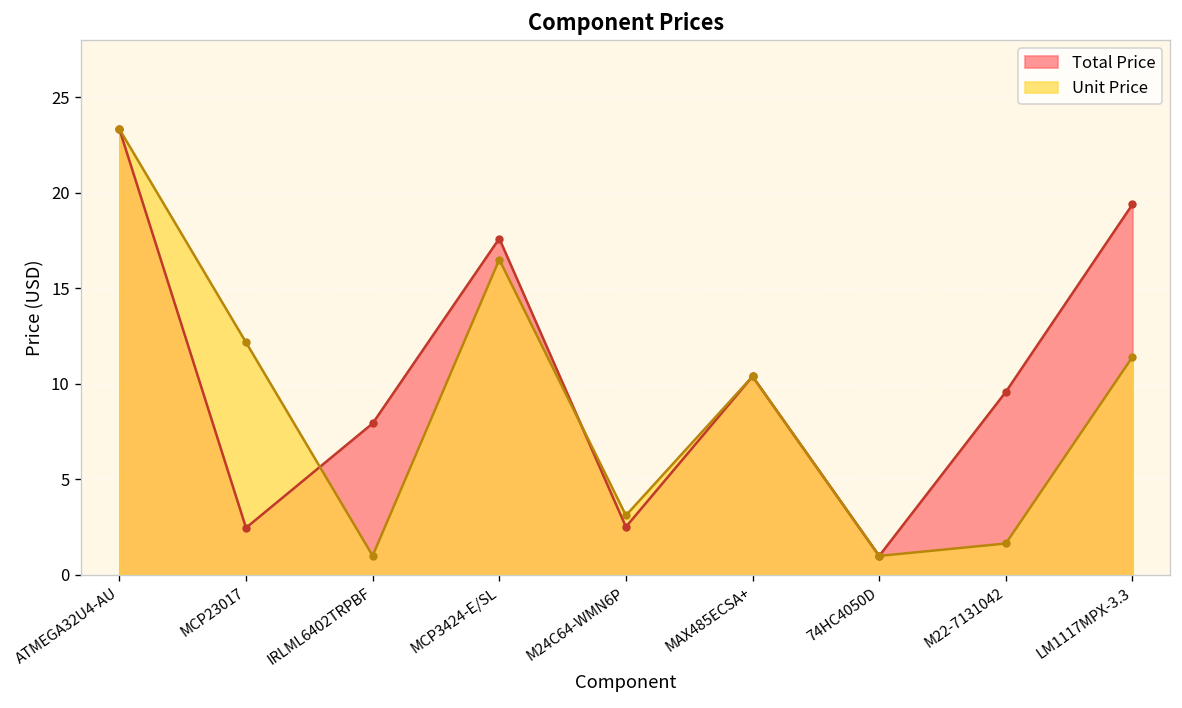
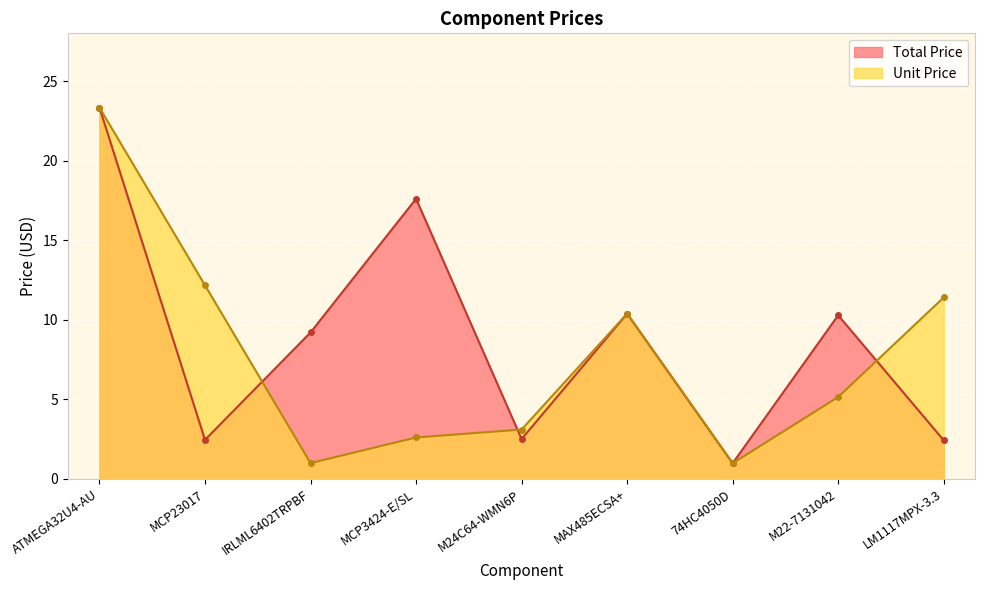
Total Price, IRLML6402TRPBF: 7.9 -> 9.2
Unit Price, MCP3424-E/SL: 16.5 -> 2.6
Total Price, M22-7131042: 9.6 -> 10.3
Unit Price, M22-7131042: 1.6 -> 5.1
Total Price, LM1117MPX-3.3: 19.4 -> 2.4
